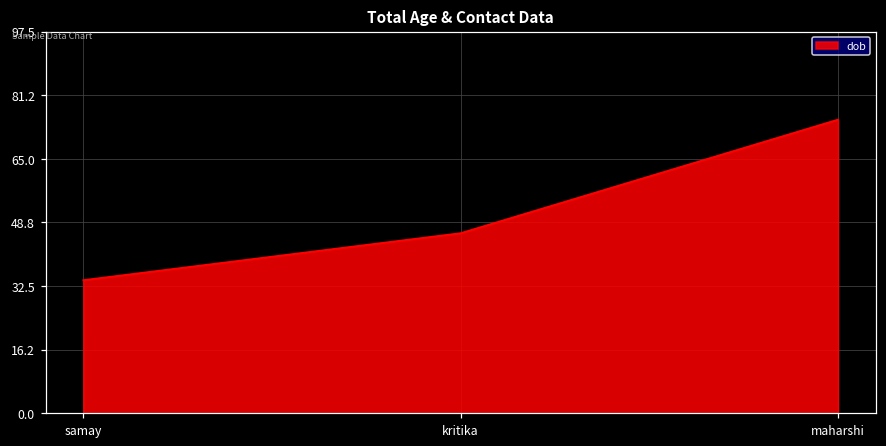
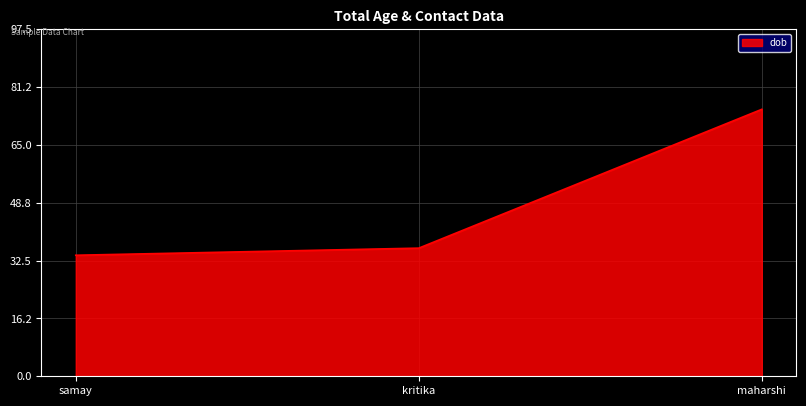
kritika: 46 -> 36
